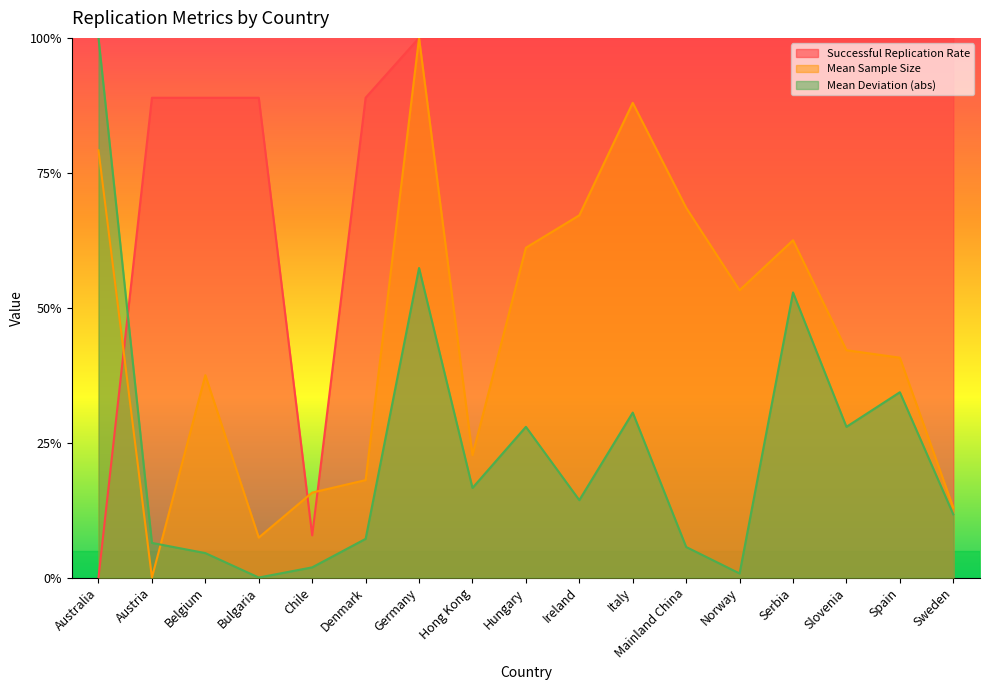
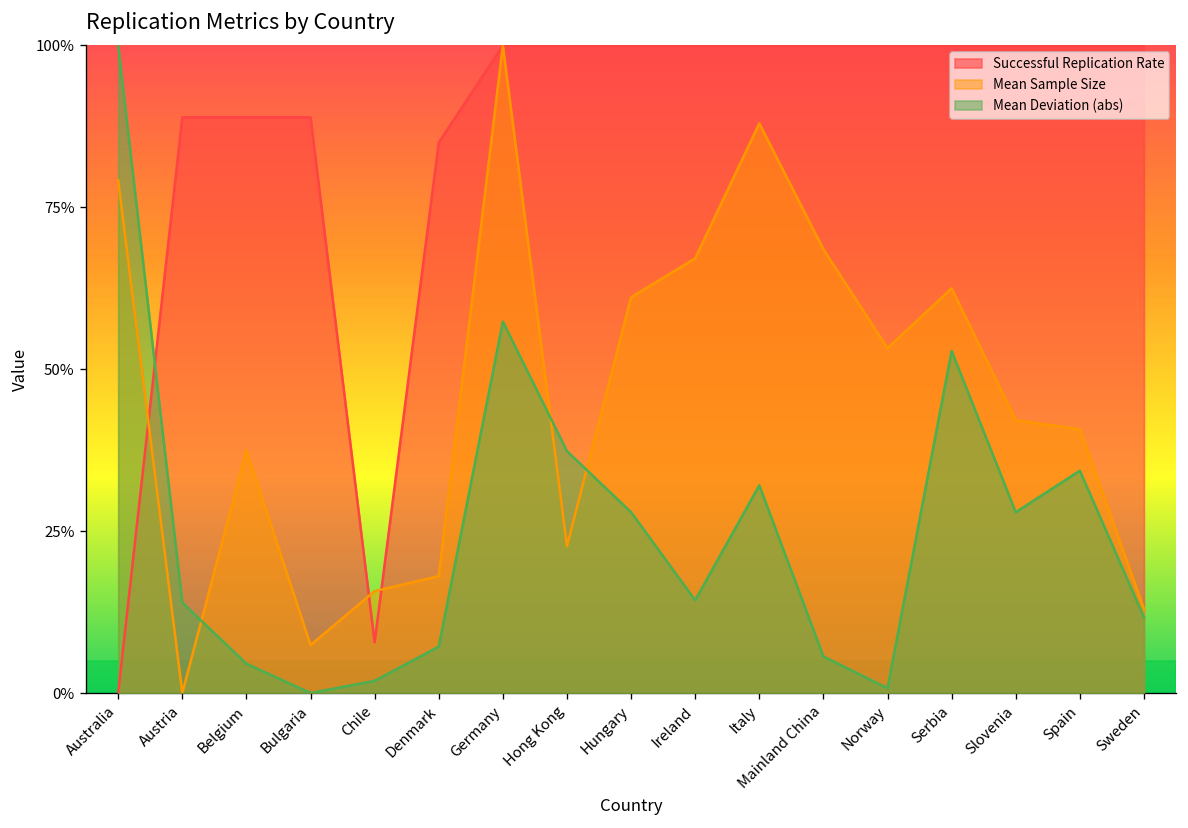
Mean Deviation (abs), Austria: 6% -> 14%
Successful Replication Rate, Denmark: 89% -> 85%
Mean Deviation (abs), Hong Kong: 17% -> 37%
Mean Deviation (abs), Italy: 31% -> 32%
